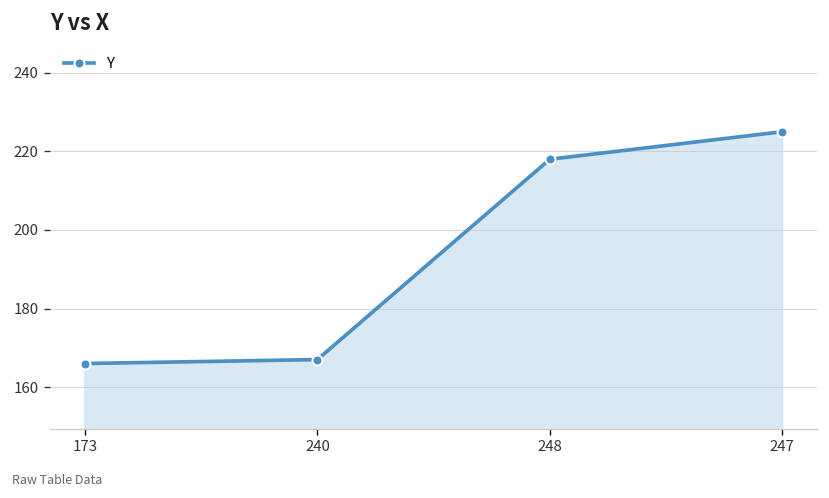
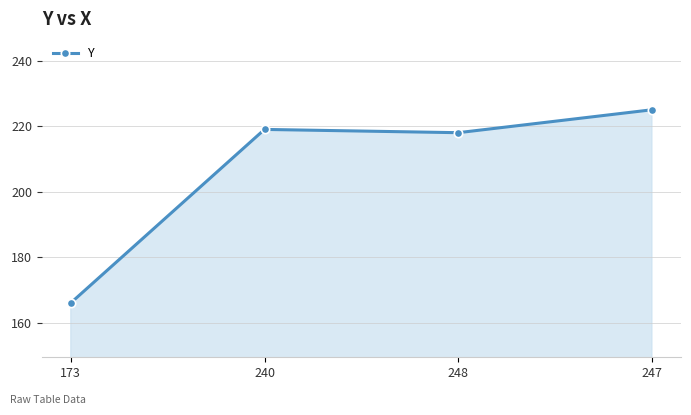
240: 167 -> 219
